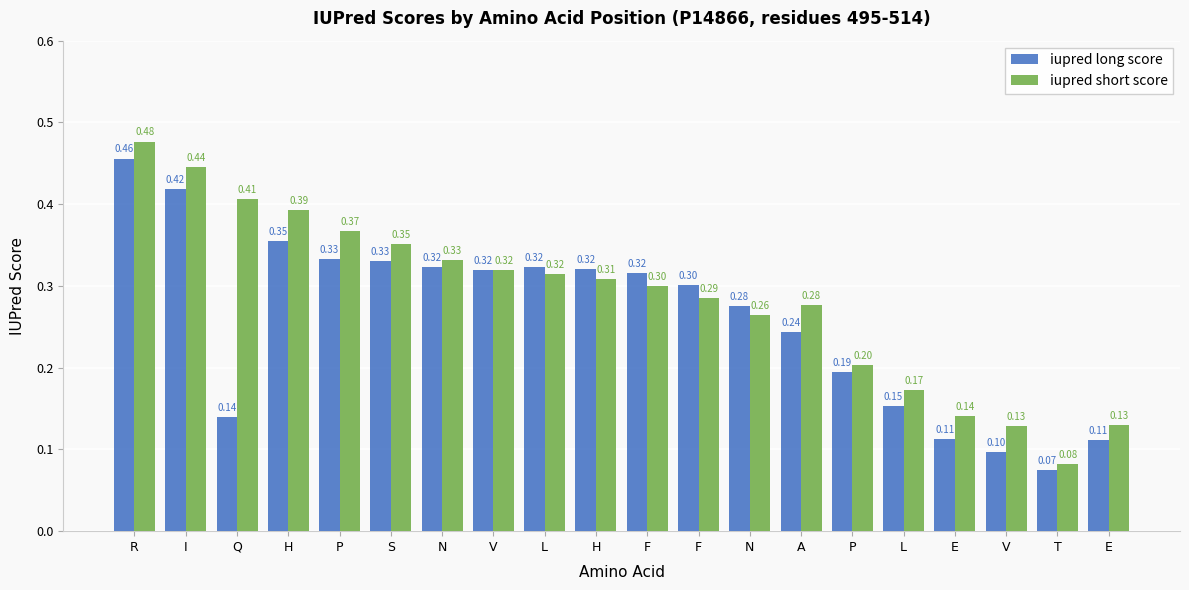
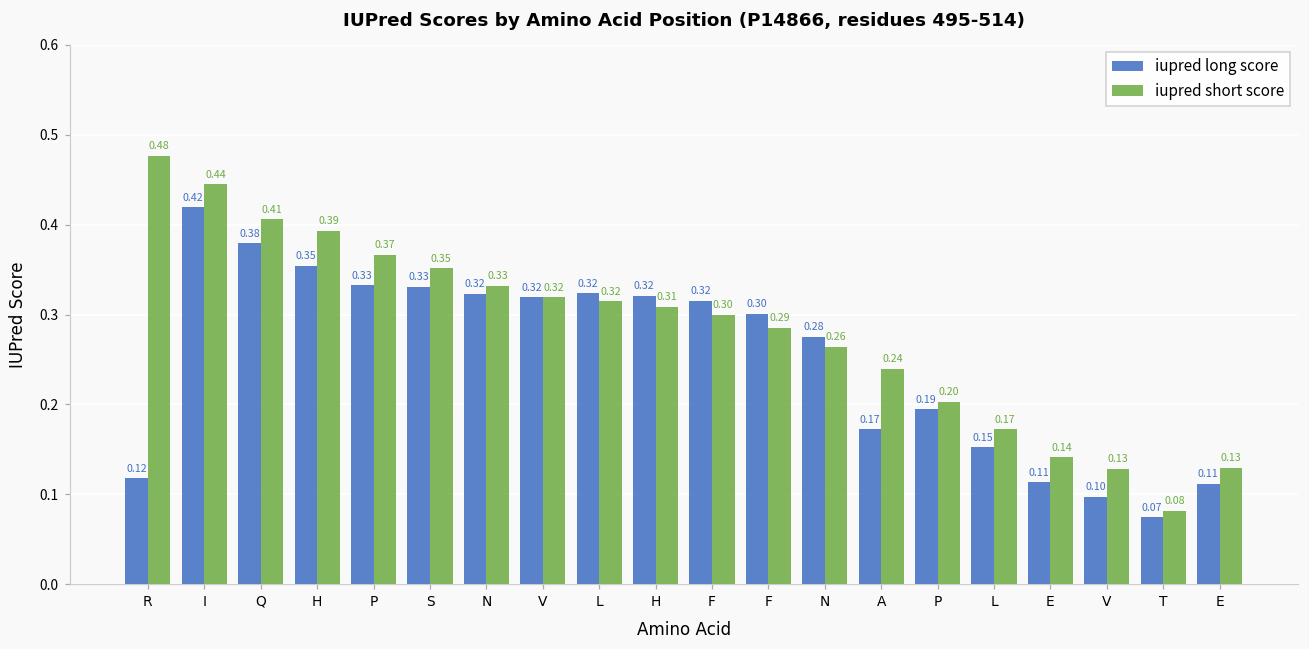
iupred long score, R: 0.46 -> 0.12
iupred long score, Q: 0.14 -> 0.38
iupred long score, A: 0.24 -> 0.17
iupred short score, A: 0.28 -> 0.24
